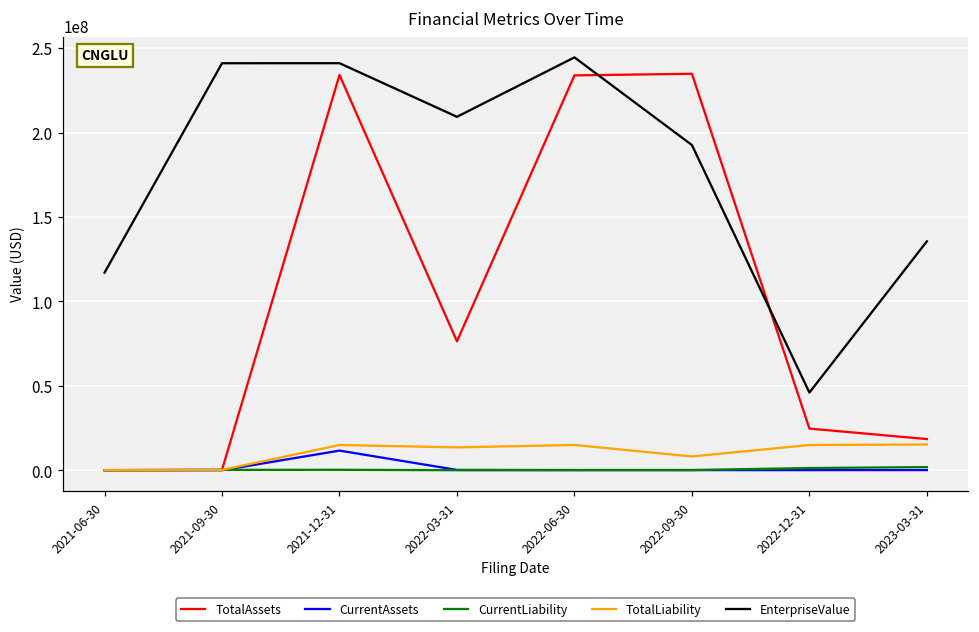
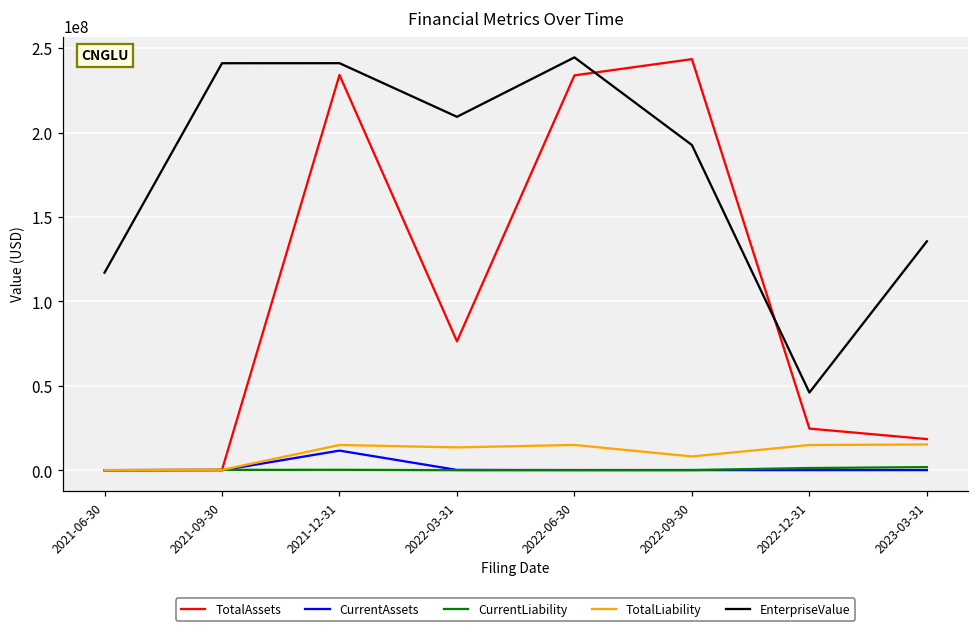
TotalAssets, 2022-09-30: 235000000 -> 244000000
